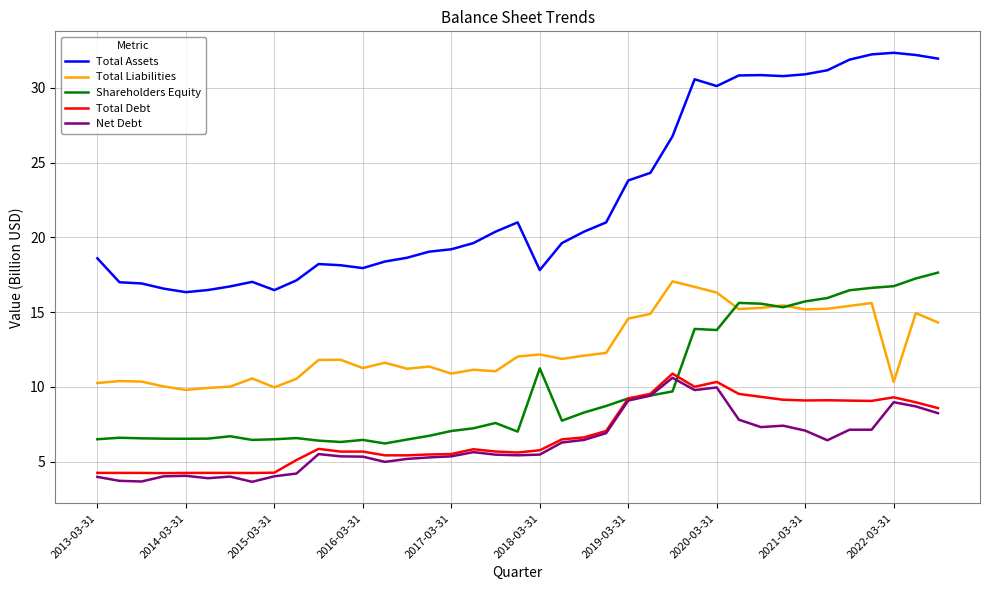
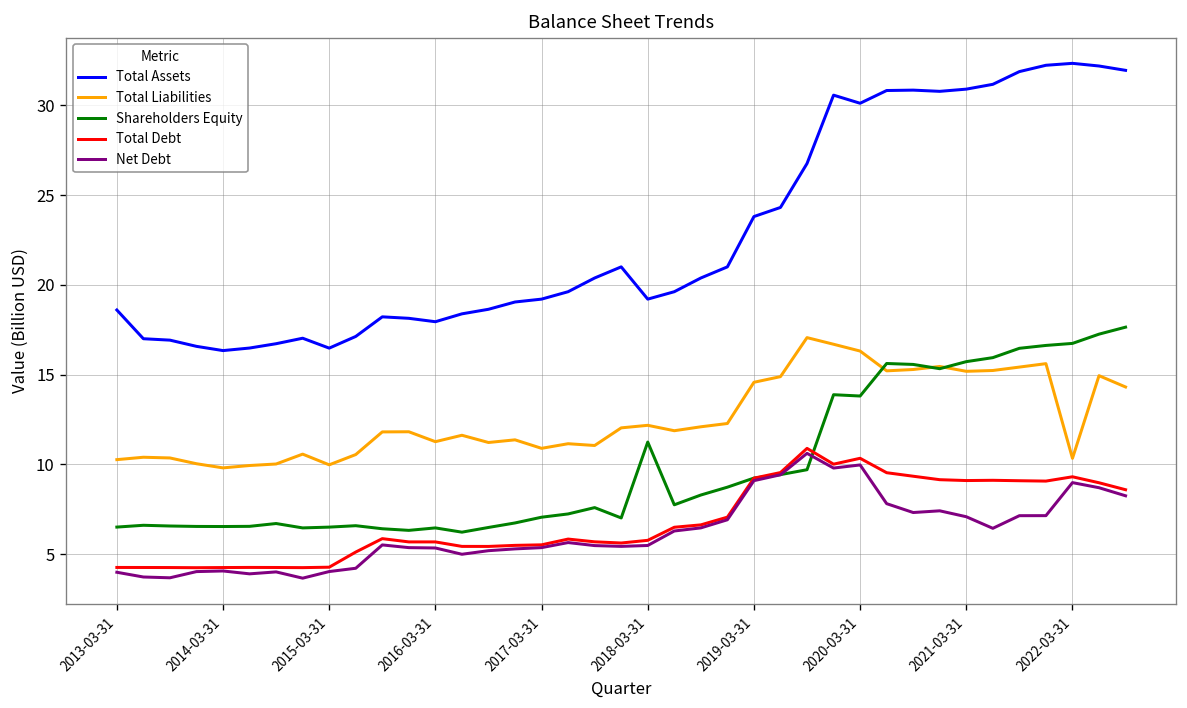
Total Assets, 2018-03-31: 17.8 -> 19.2
